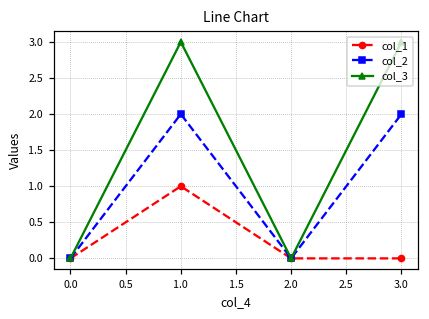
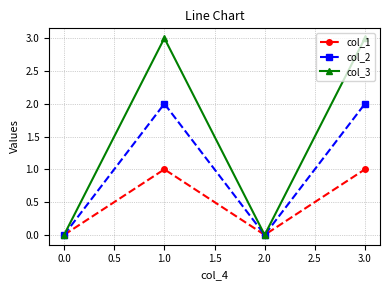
col_1, 3.0: 0 -> 1
